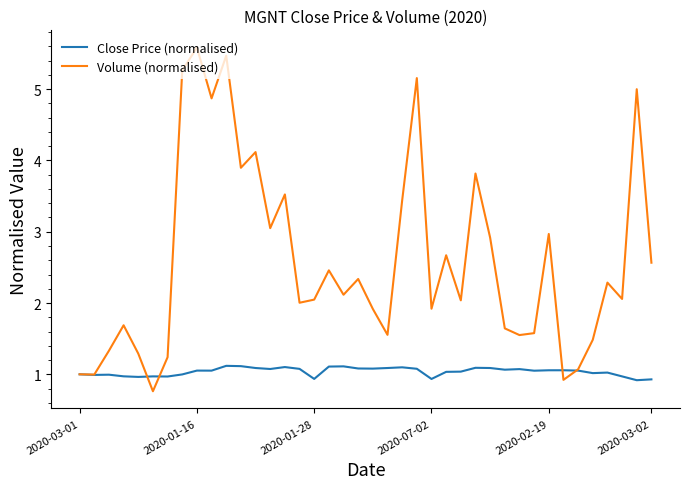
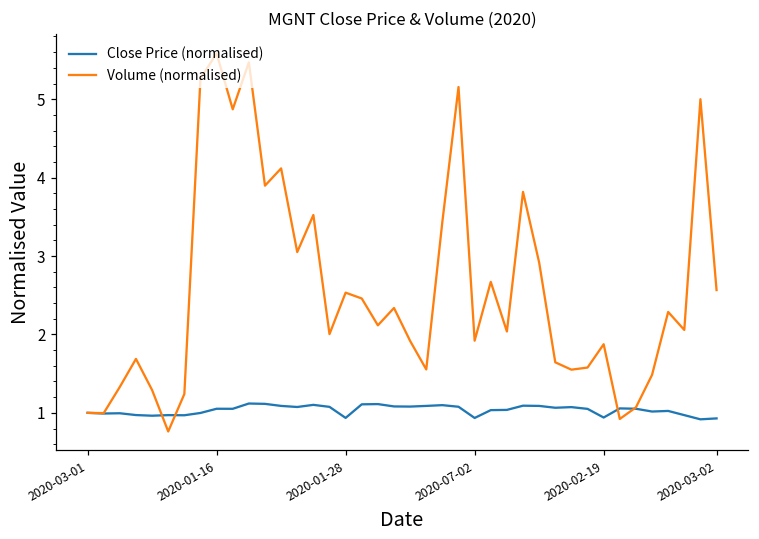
Volume (normalised), 2020-01-28: 2.0 -> 2.5
Close Price (normalised), 2020-02-19: 1.1 -> 0.9
Volume (normalised), 2020-02-19: 3.0 -> 1.9
